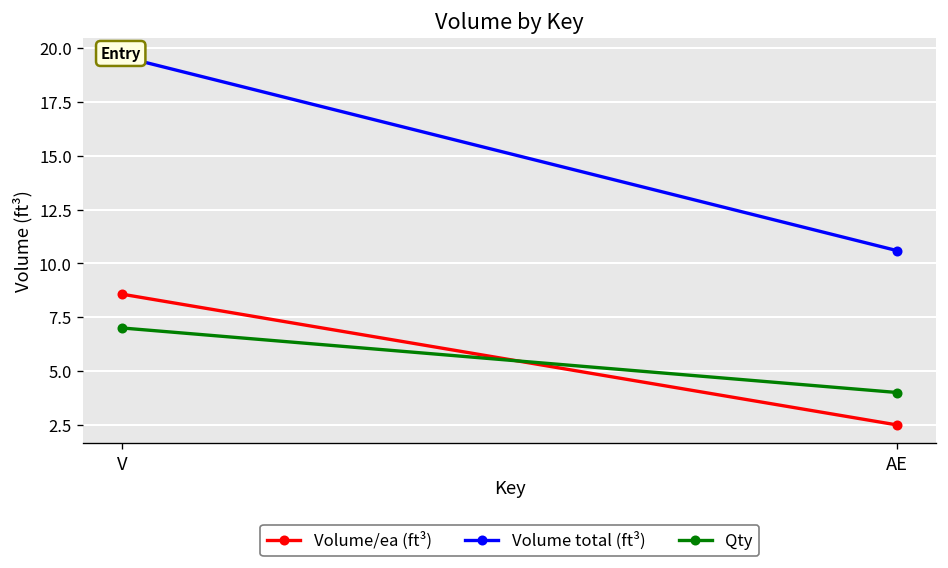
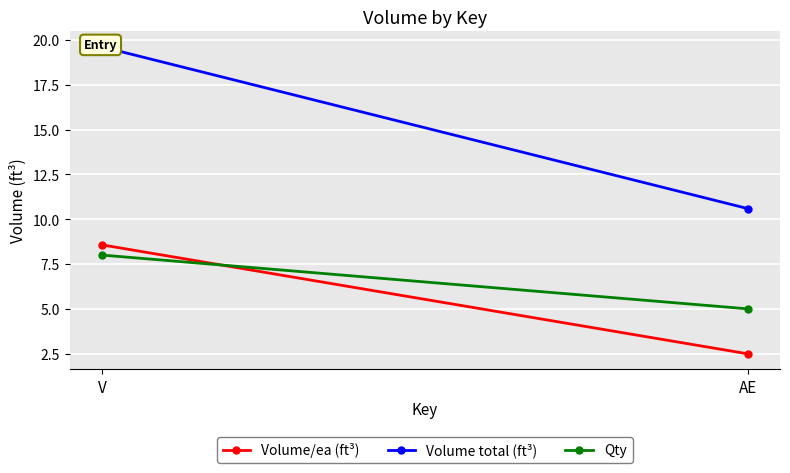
Qty, V: 7 -> 8
Qty, AE: 4 -> 5
